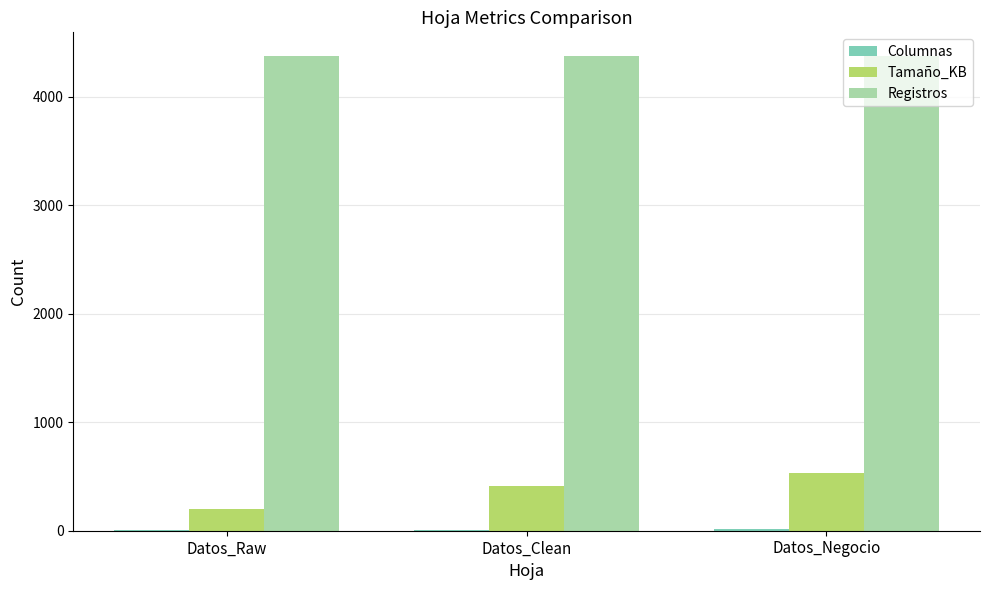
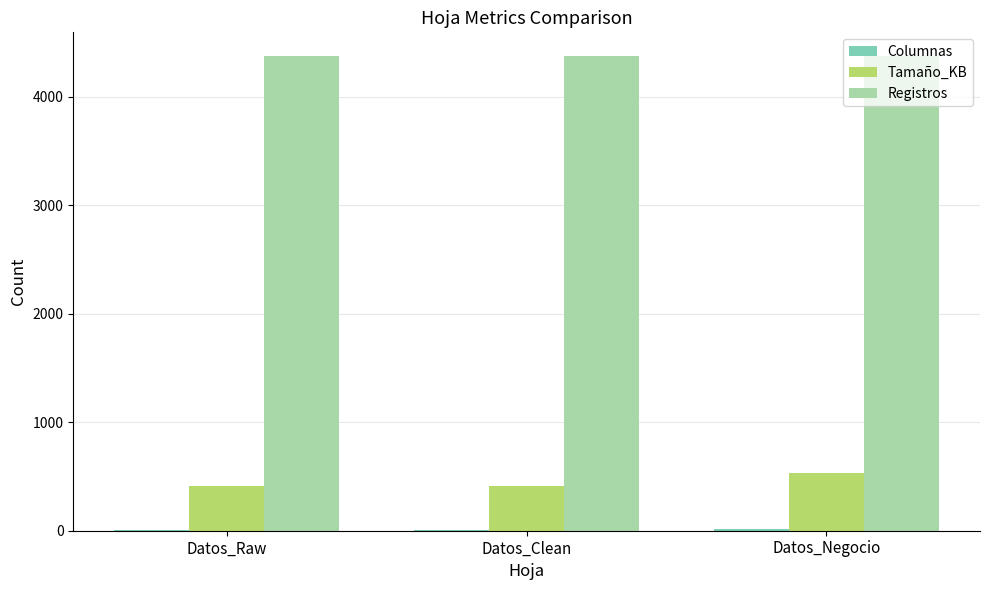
Tamaño_KB, Datos_Raw: 200 -> 410
